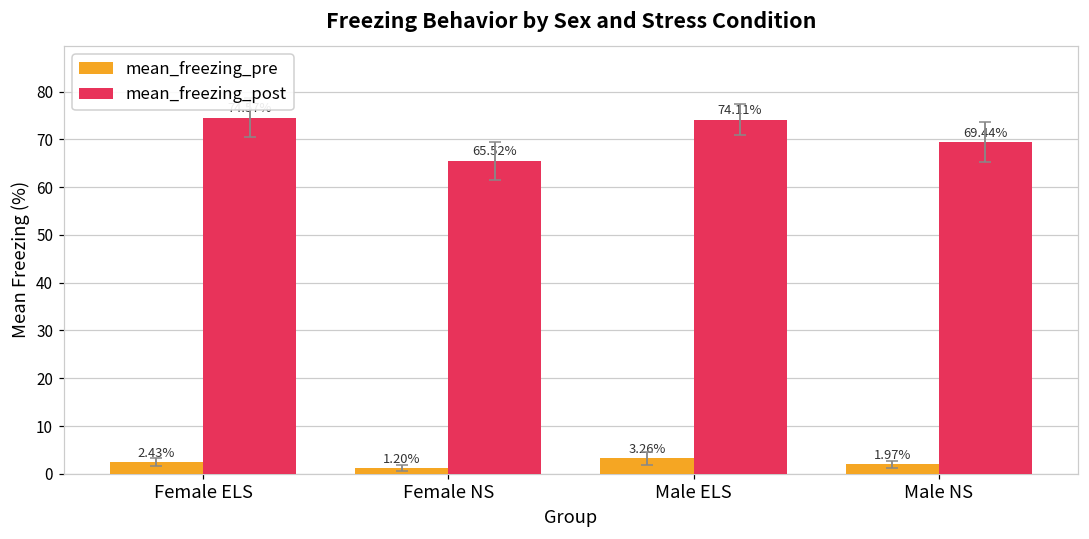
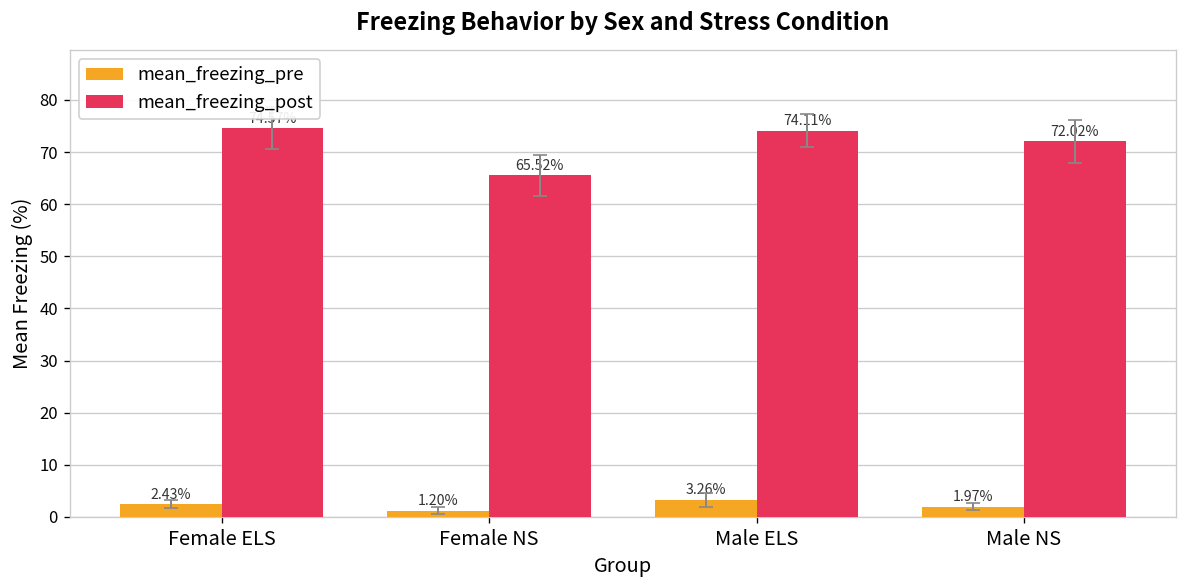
mean_freezing_post, Male NS: 69.44% -> 72.02%
